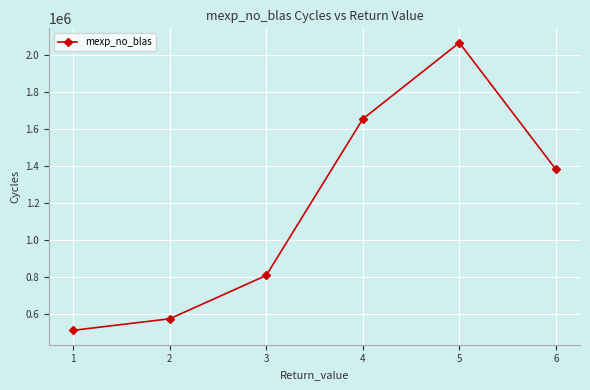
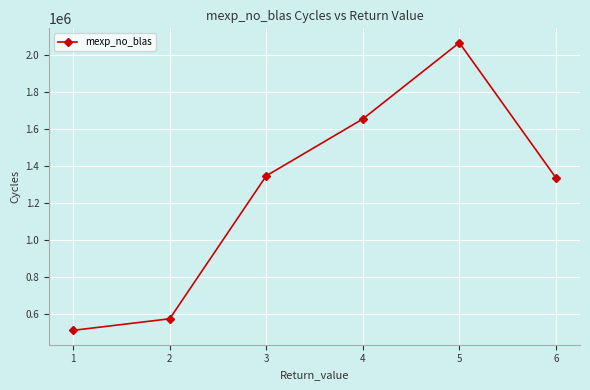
3: 810000 -> 1350000
6: 1380000 -> 1340000
